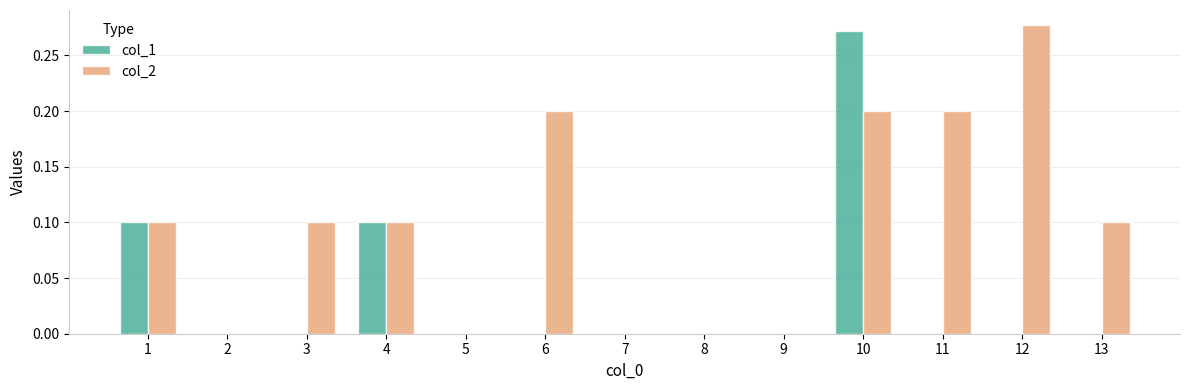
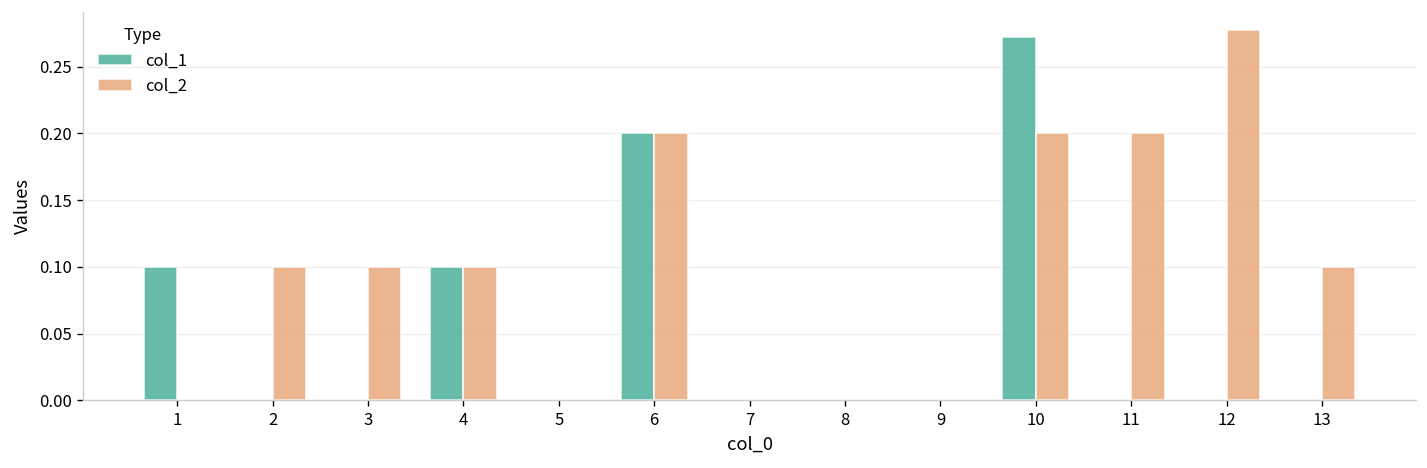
col_2, 1: 0.1 -> 0.0
col_2, 2: 0.0 -> 0.1
col_1, 6: 0.0 -> 0.2
